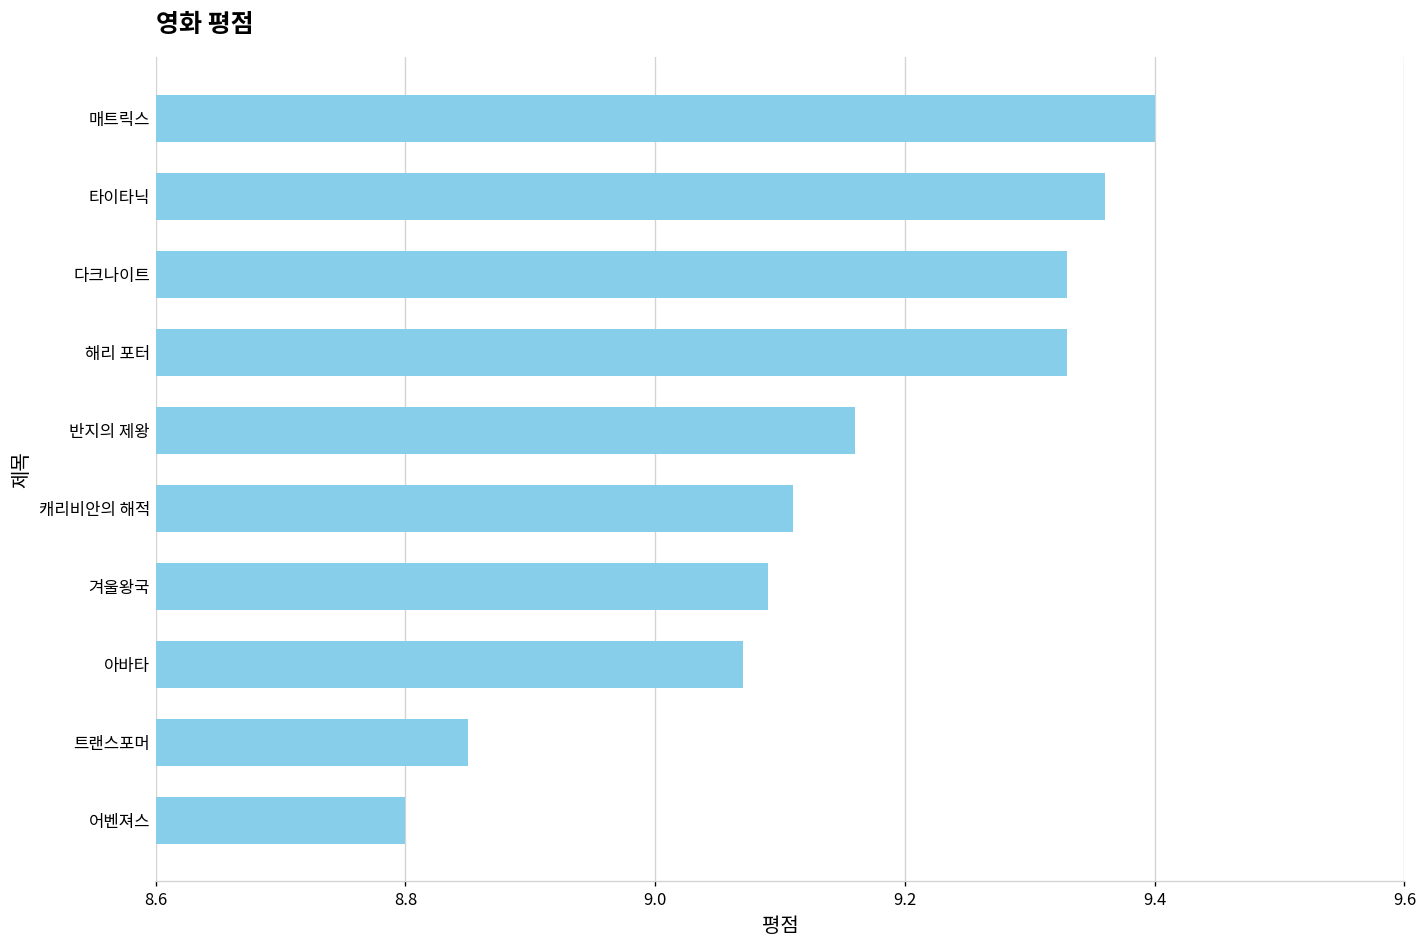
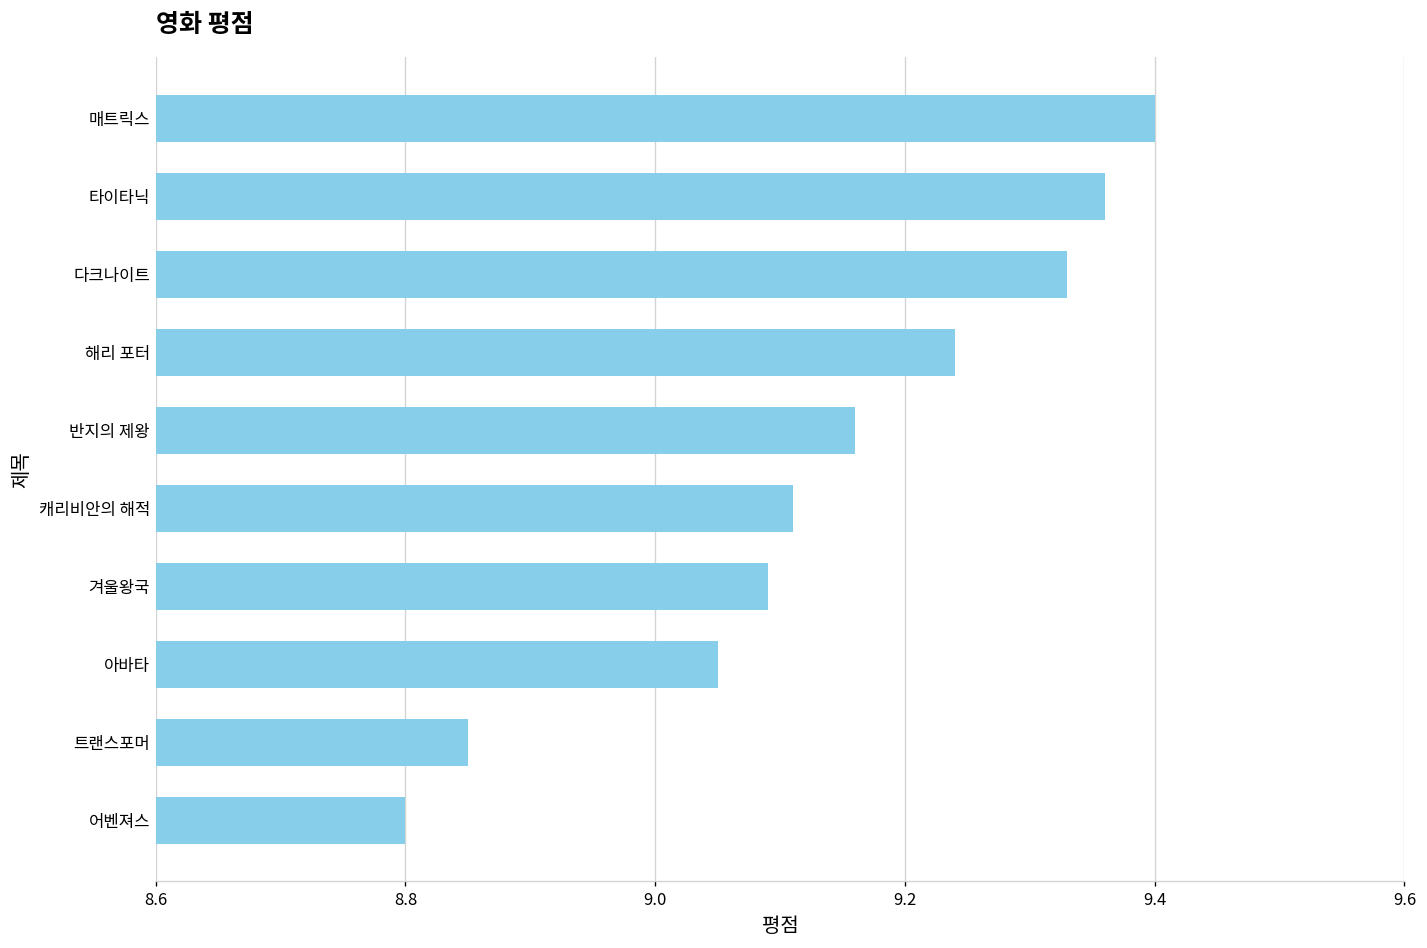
해리 포터: 9.33 -> 9.24
아바타: 9.07 -> 9.05
